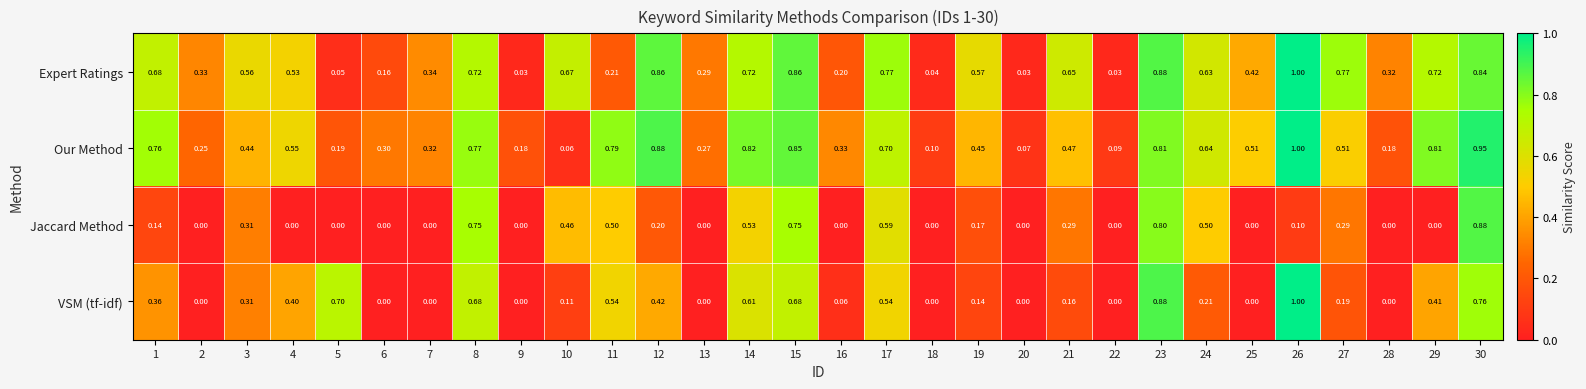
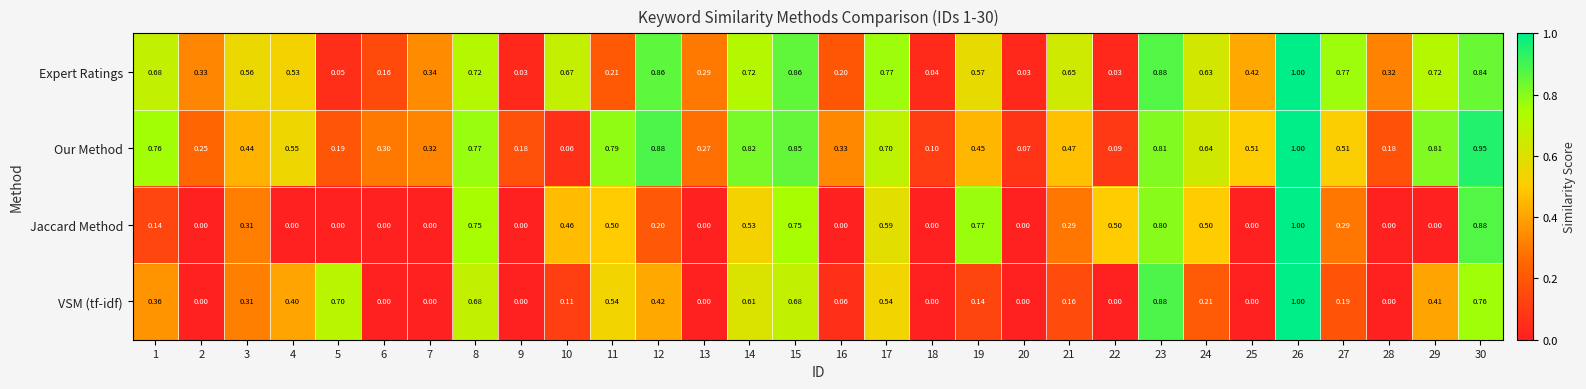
Jaccard Method, 19: 0.17 -> 0.77
Jaccard Method, 22: 0.00 -> 0.50
Jaccard Method, 26: 0.10 -> 1.00
